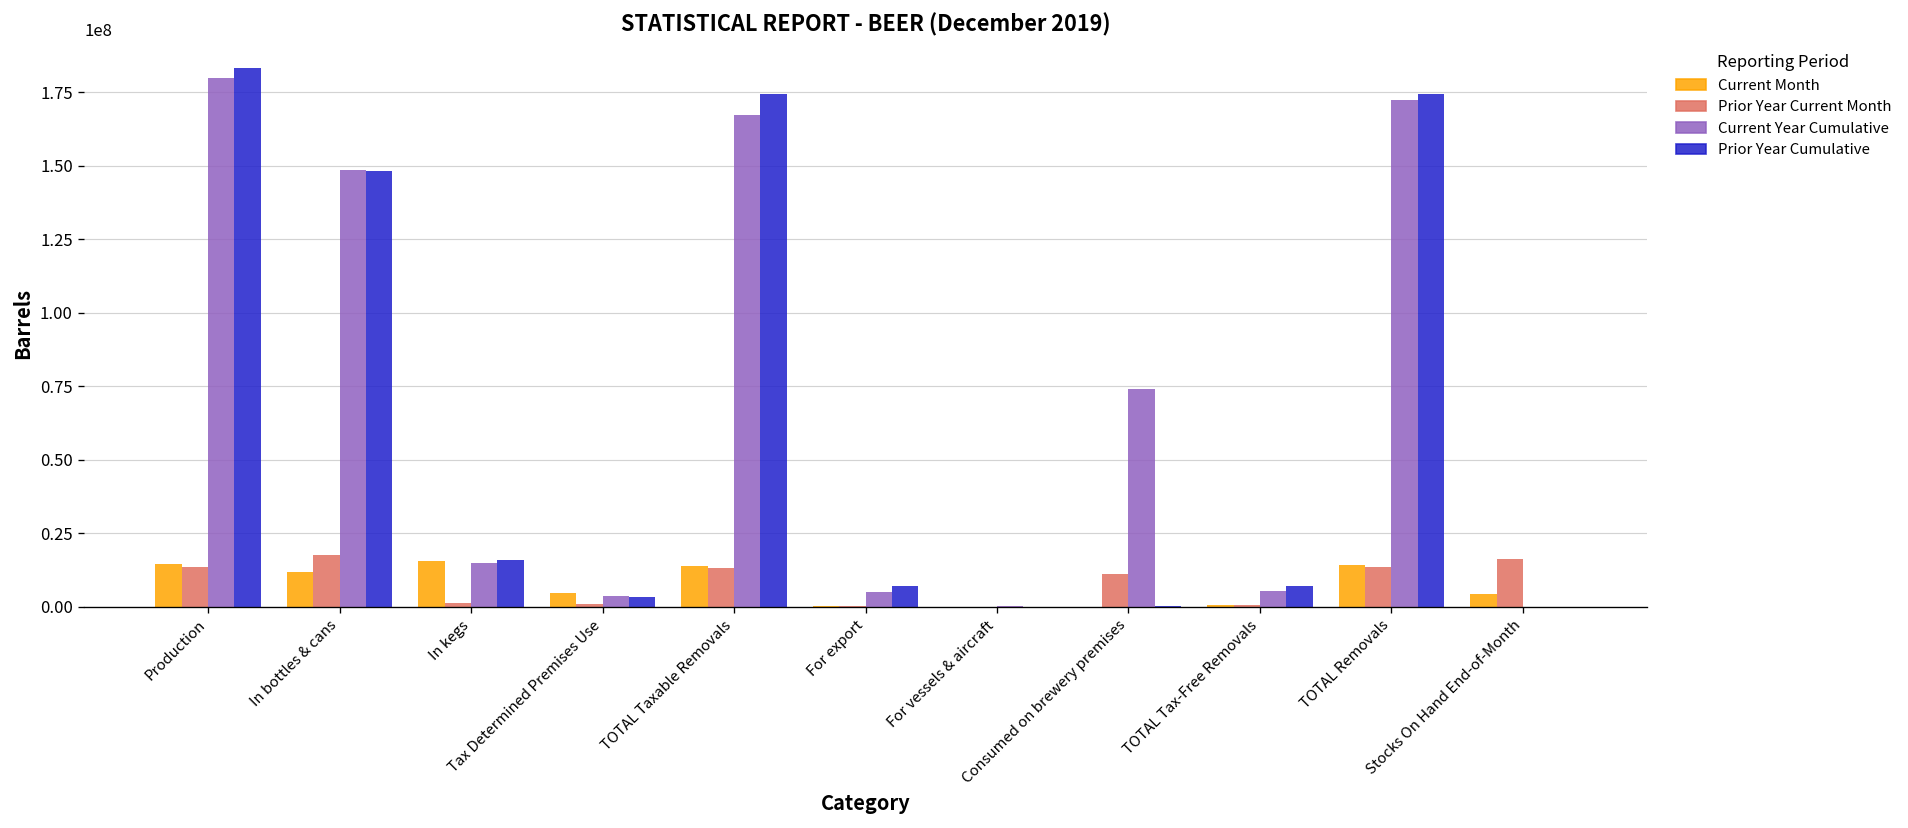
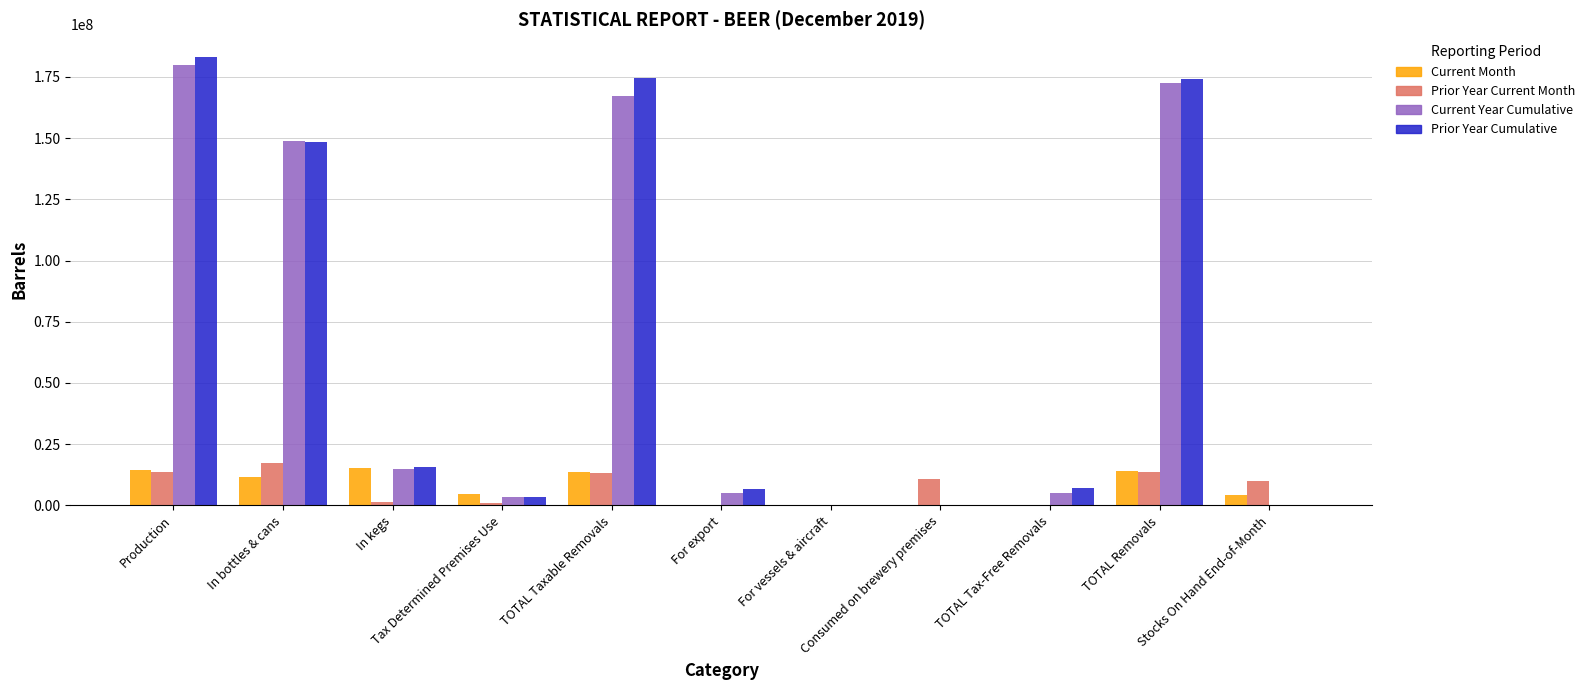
Current Year Cumulative, Consumed on brewery premises: 74000000 -> 0
Prior Year Current Month, Stocks On Hand End-of-Month: 16000000 -> 10000000
